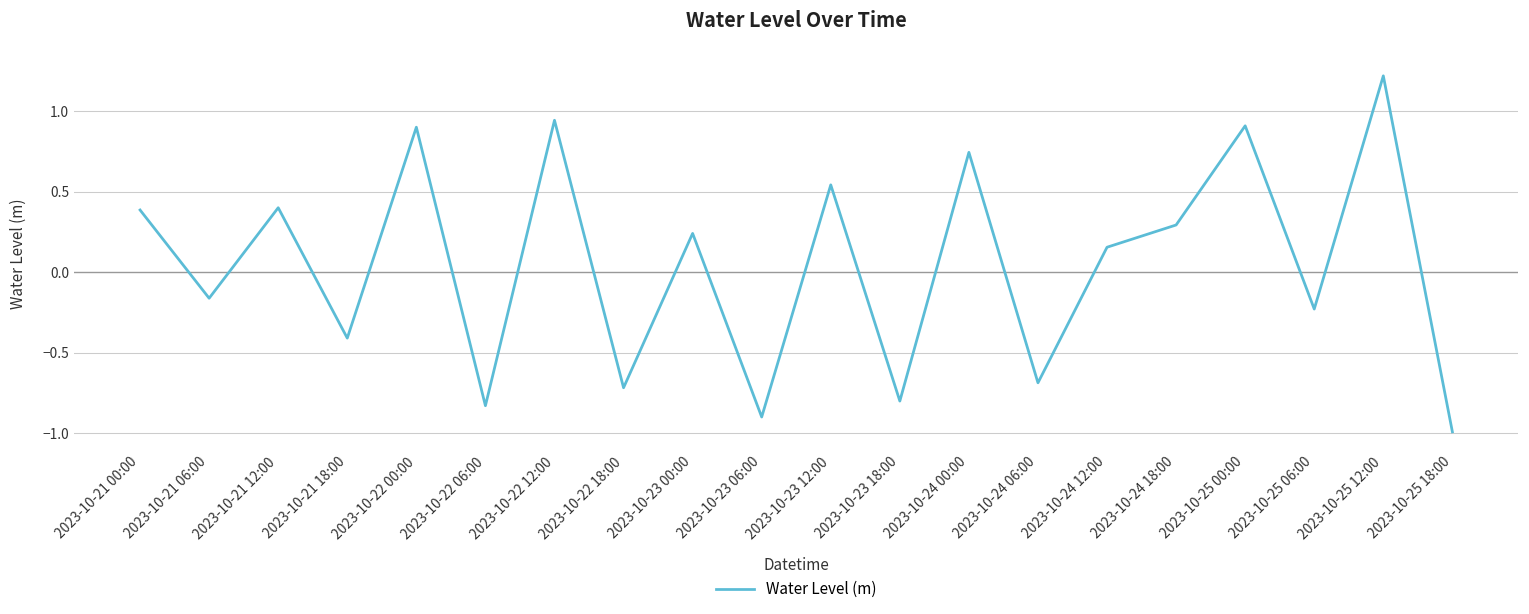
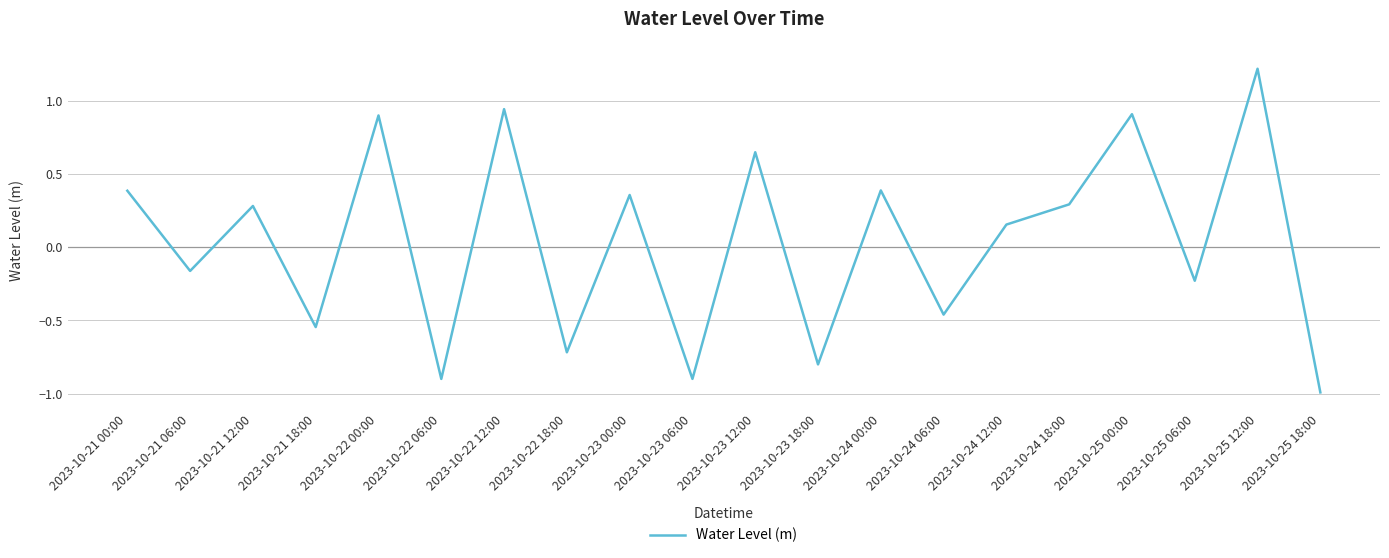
2023-10-21 12:00: 0.40 -> 0.28
2023-10-21 18:00: -0.41 -> -0.55
2023-10-22 06:00: -0.83 -> -0.90
2023-10-23 00:00: 0.24 -> 0.36
2023-10-23 12:00: 0.54 -> 0.65
2023-10-24 00:00: 0.75 -> 0.39
2023-10-24 06:00: -0.69 -> -0.46
